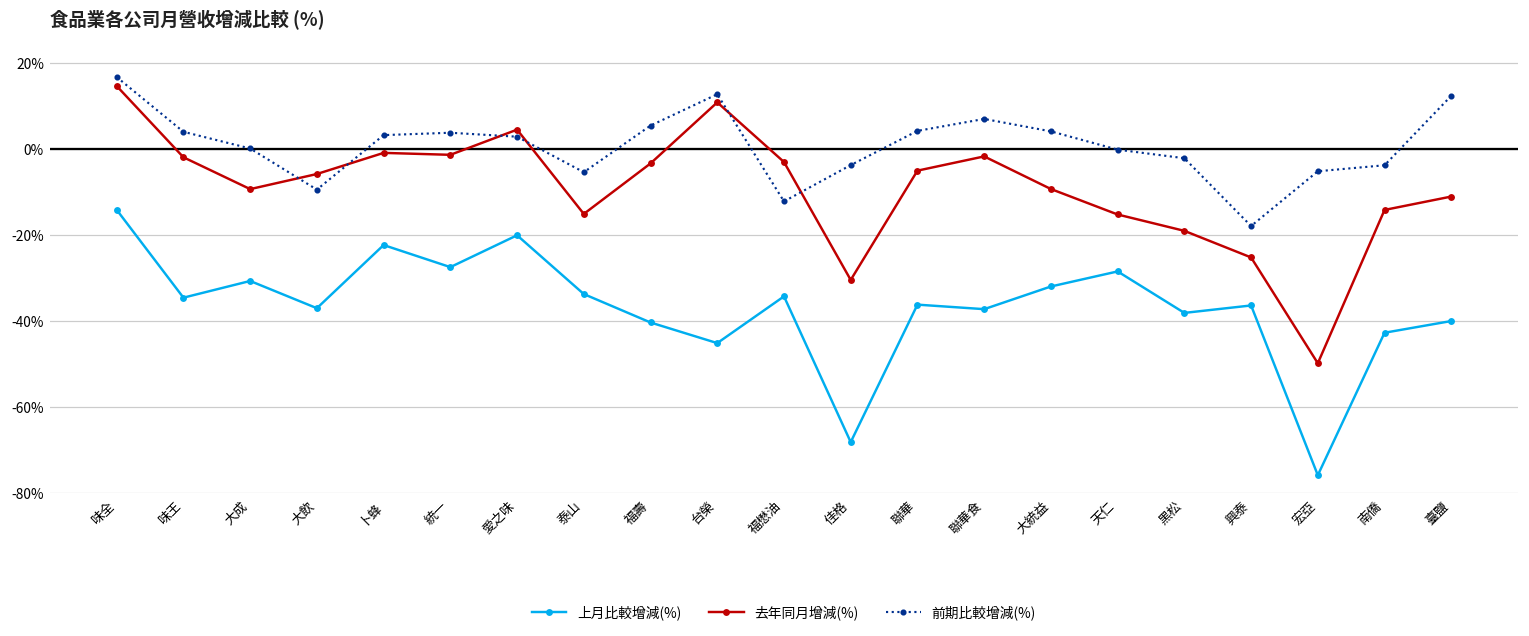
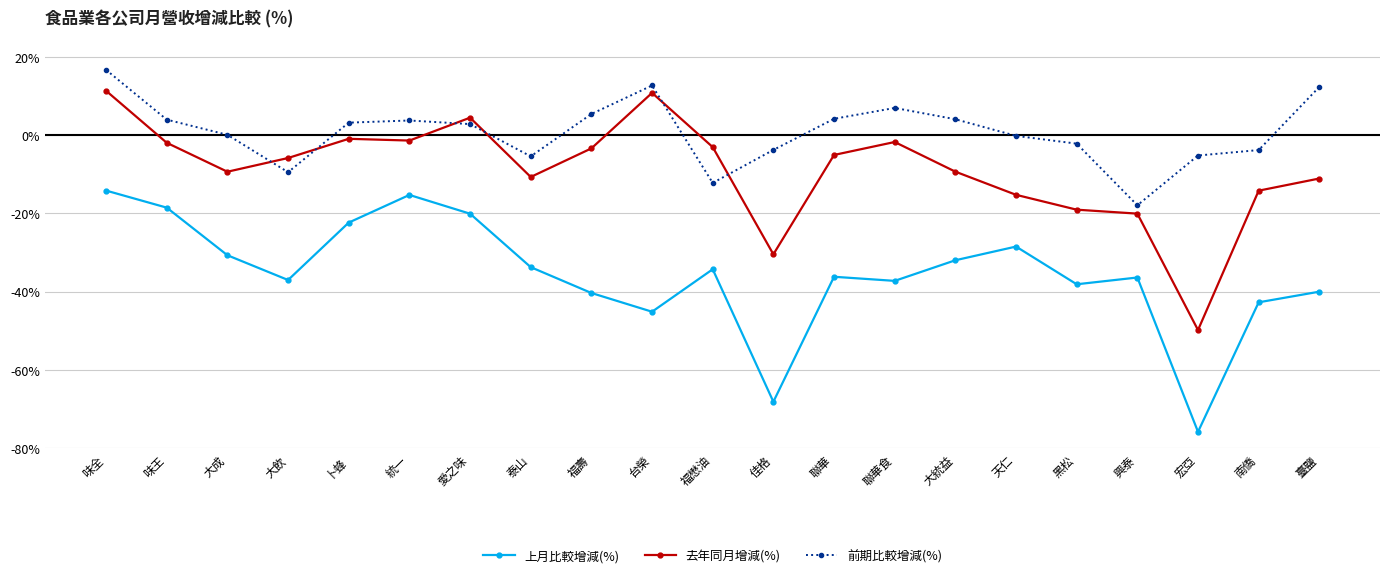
去年同月增減(%), 味全: 15% -> 11%
上月比較增減(%), 味王: -35% -> -19%
上月比較增減(%), 統一: -28% -> -15%
去年同月增減(%), 泰山: -15% -> -11%
去年同月增減(%), 興泰: -25% -> -20%
